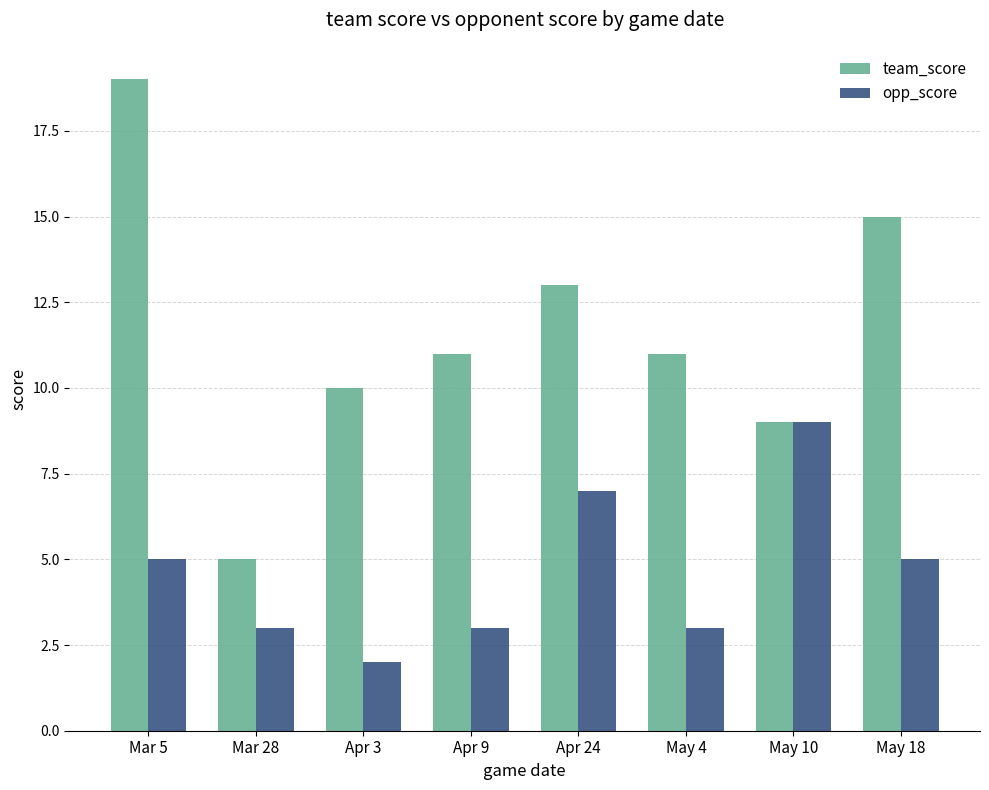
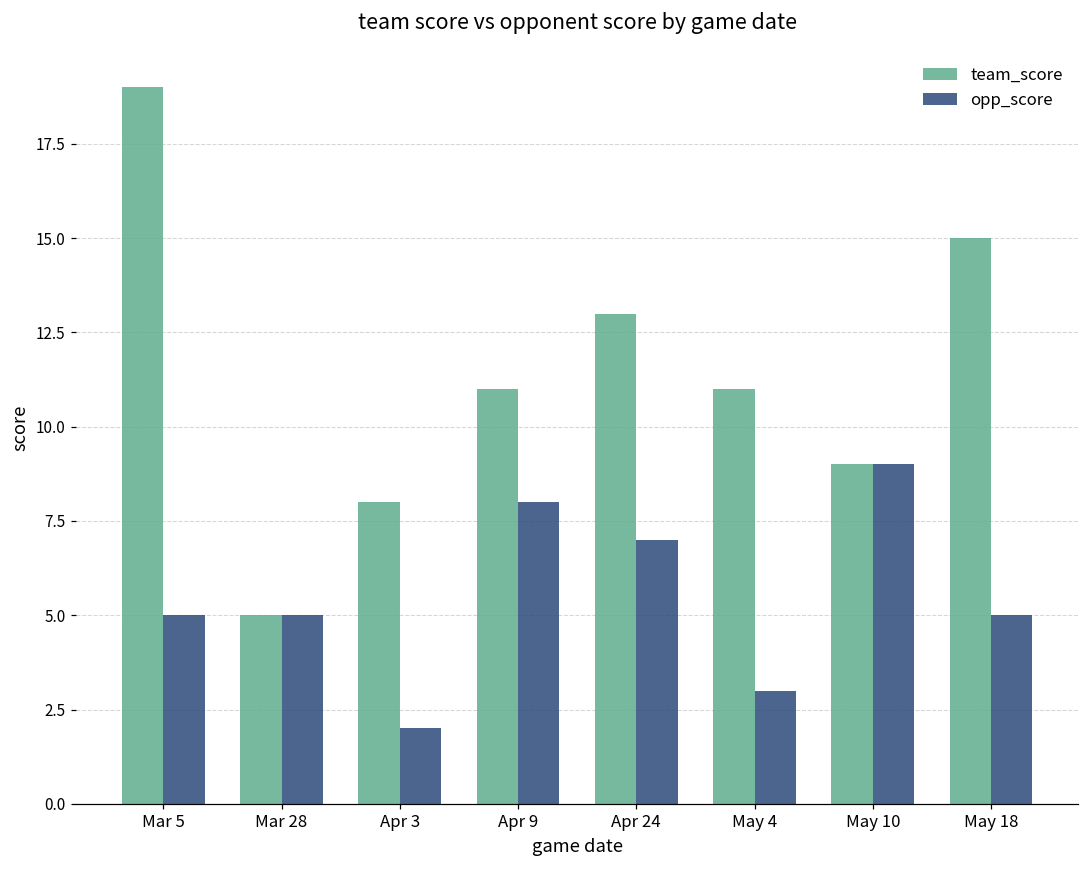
opp_score, Mar 28: 3 -> 5
team_score, Apr 3: 10 -> 8
opp_score, Apr 9: 3 -> 8
